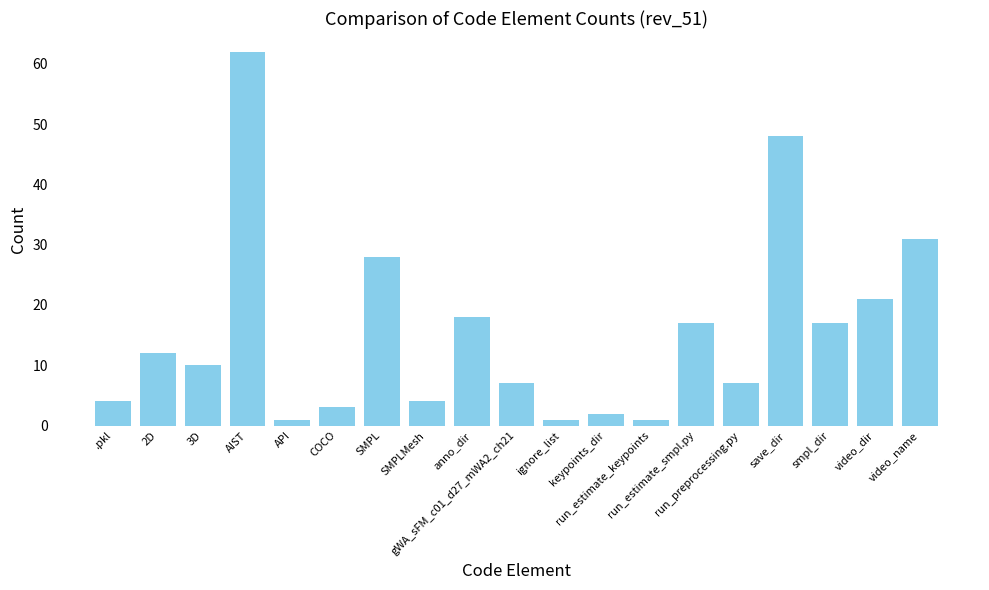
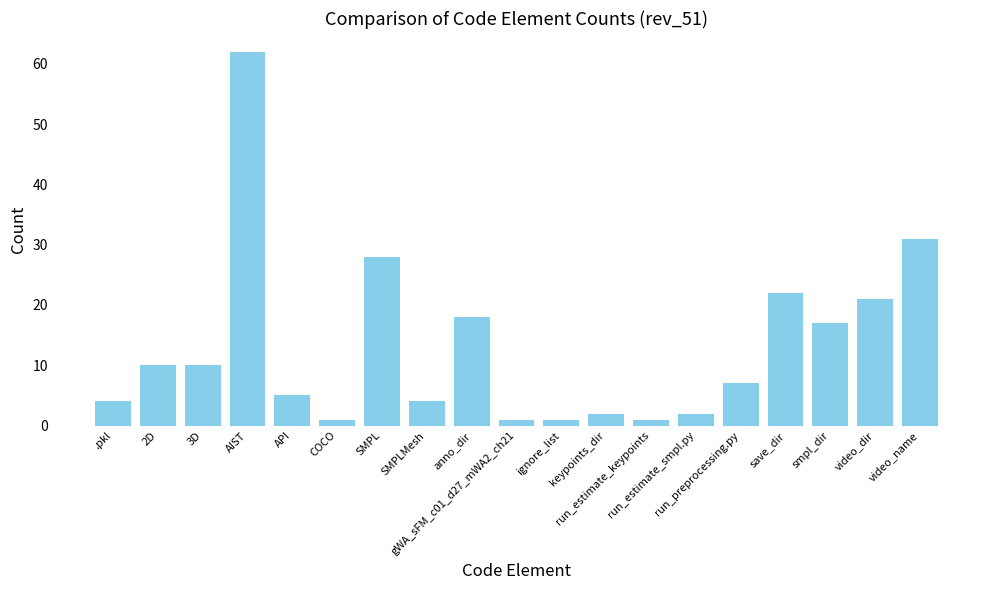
2D: 12 -> 10
API: 1 -> 5
COCO: 3 -> 1
gWA_sFM_c01_d27_mWA2_ch21: 7 -> 1
run_estimate_smpl.py: 17 -> 2
save_dir: 48 -> 22
